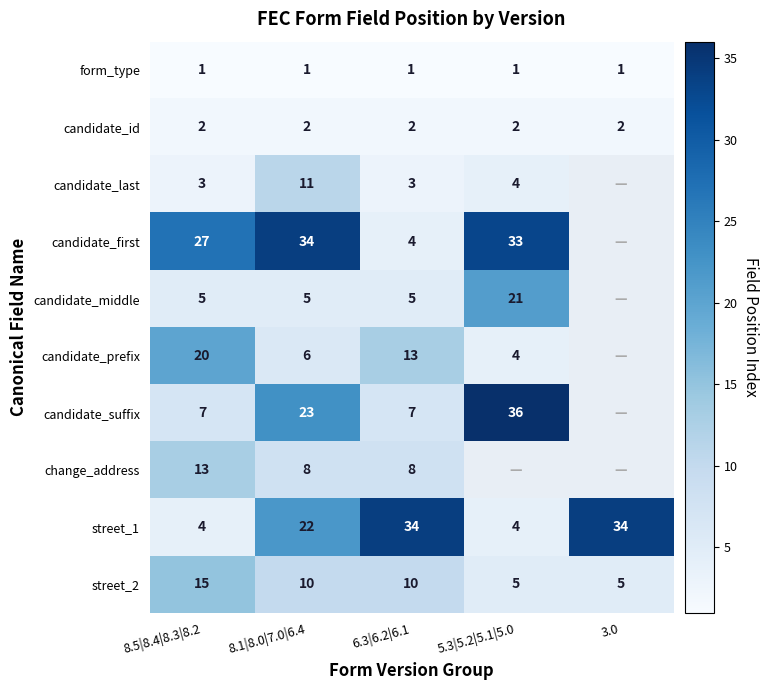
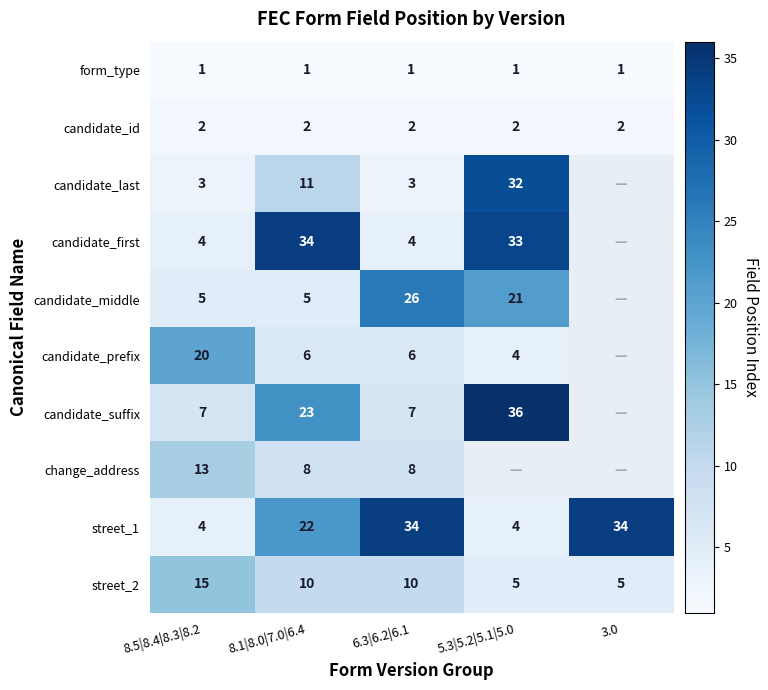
candidate_last, 5.3|5.2|5.1|5.0: 4 -> 32
candidate_first, 8.5|8.4|8.3|8.2: 27 -> 4
candidate_middle, 6.3|6.2|6.1: 5 -> 26
candidate_prefix, 6.3|6.2|6.1: 13 -> 6
